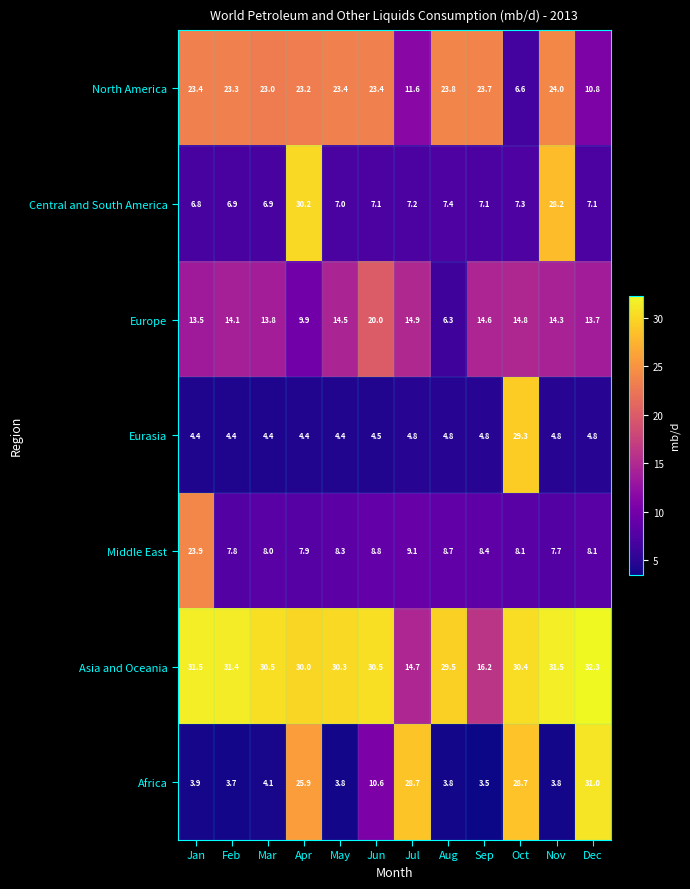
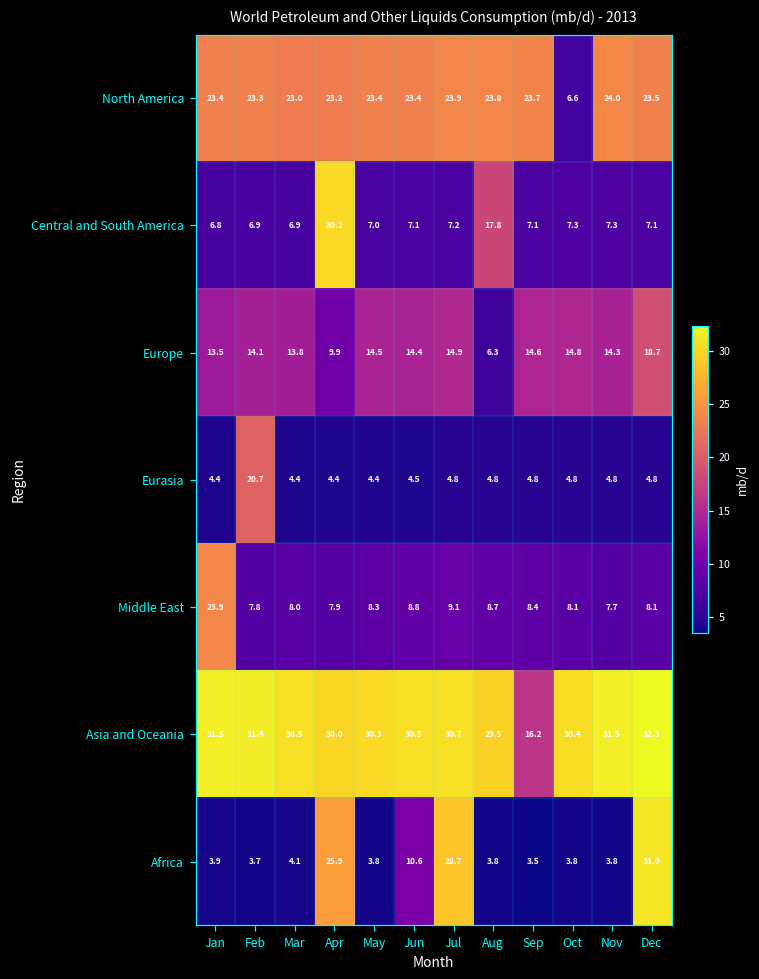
North America, Jul: 11.6 -> 23.9
North America, Dec: 10.8 -> 23.5
Central and South America, Aug: 7.4 -> 17.8
Central and South America, Nov: 28.2 -> 7.3
Europe, Jun: 20.0 -> 14.4
Europe, Dec: 13.7 -> 18.7
Eurasia, Feb: 4.4 -> 20.7
Eurasia, Oct: 29.3 -> 4.8
Asia and Oceania, Jul: 14.7 -> 30.7
Africa, Oct: 28.7 -> 3.8
